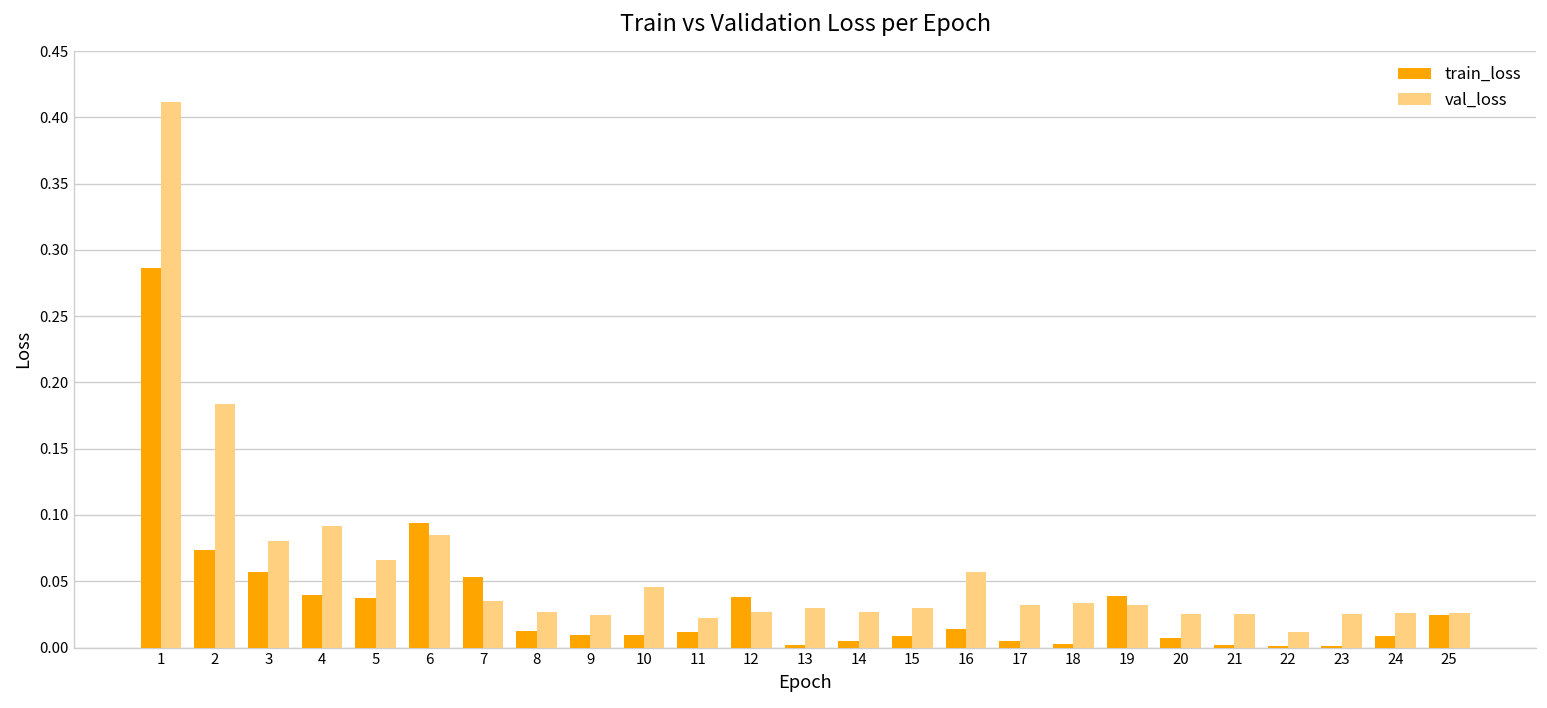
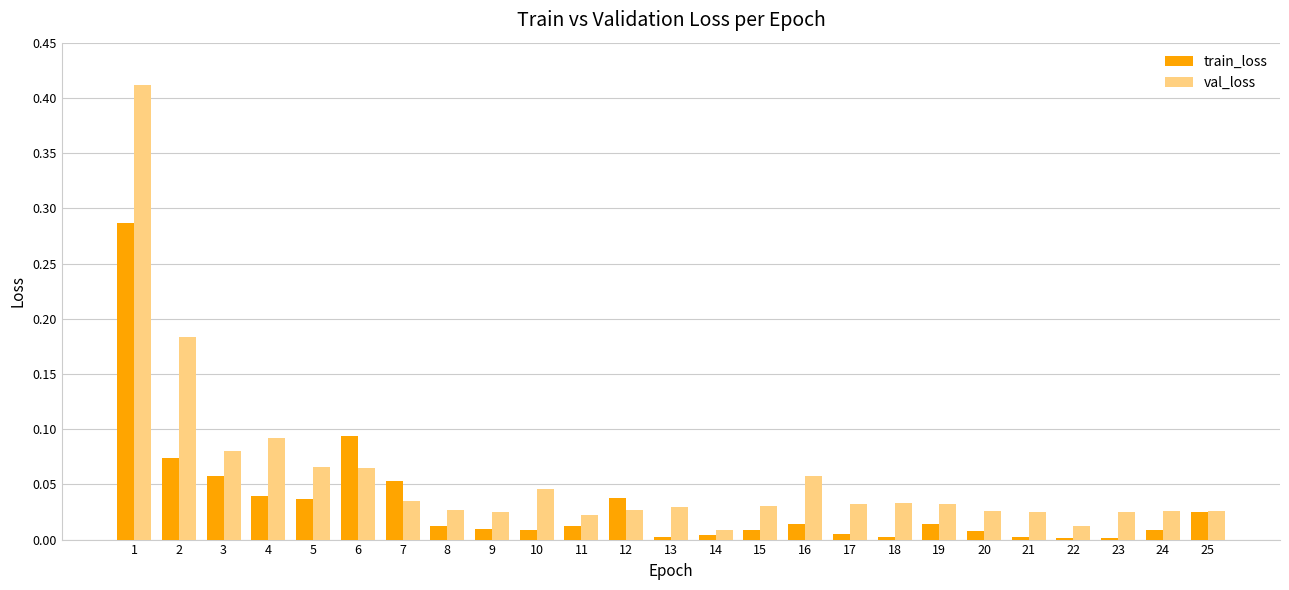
val_loss, 6: 0.085 -> 0.064
val_loss, 14: 0.027 -> 0.009
train_loss, 19: 0.039 -> 0.014
